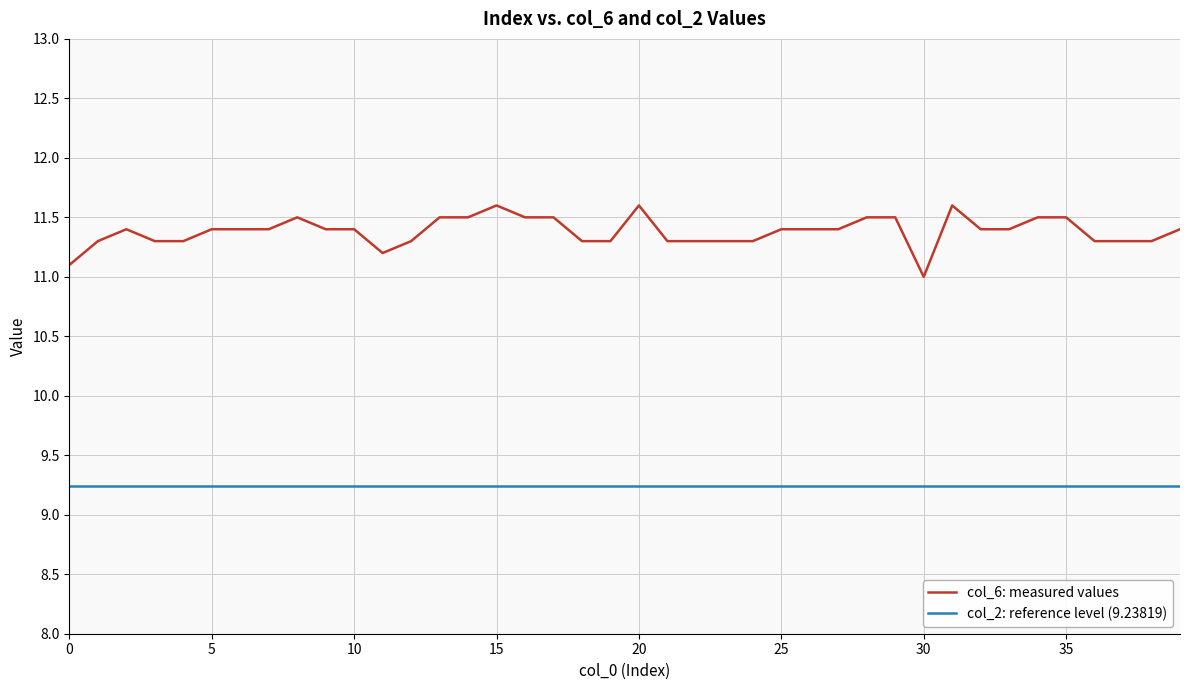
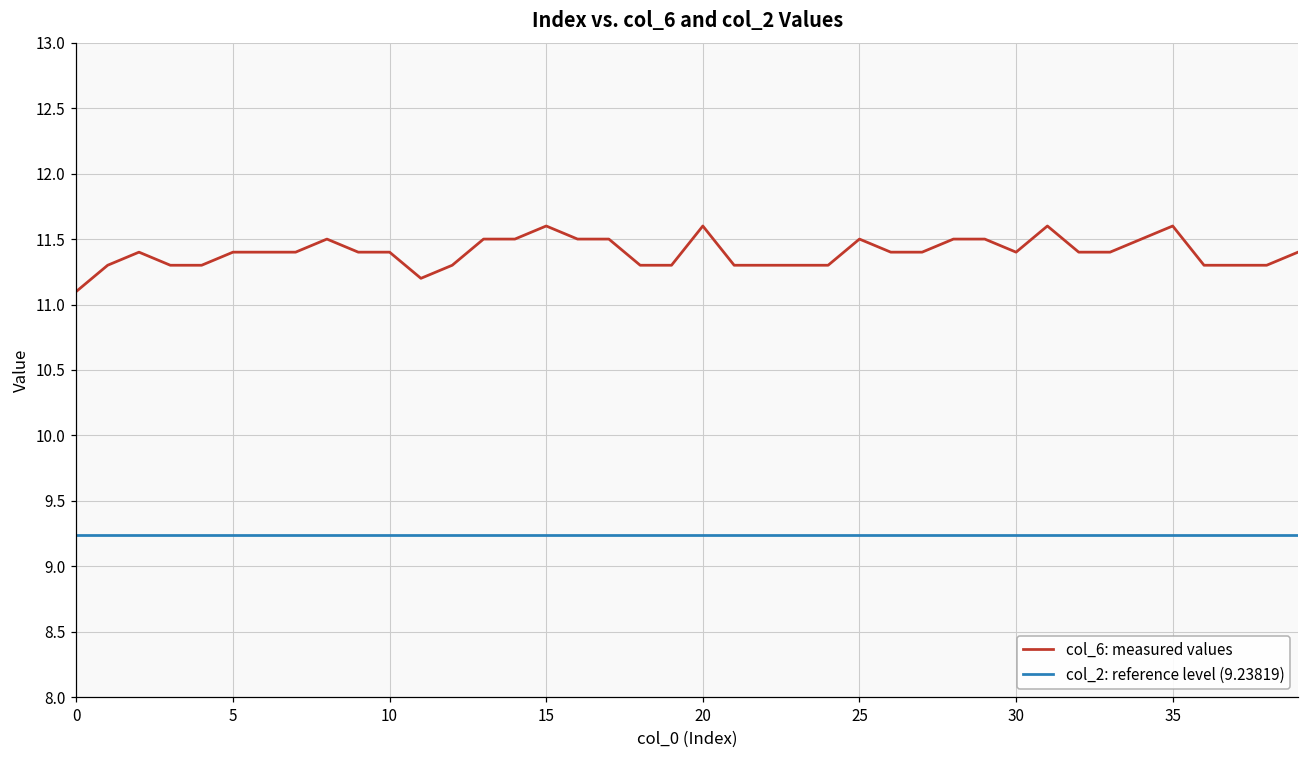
col_6: measured values, 25: 11.4 -> 11.5
col_6: measured values, 30: 11.0 -> 11.4
col_6: measured values, 35: 11.5 -> 11.6
